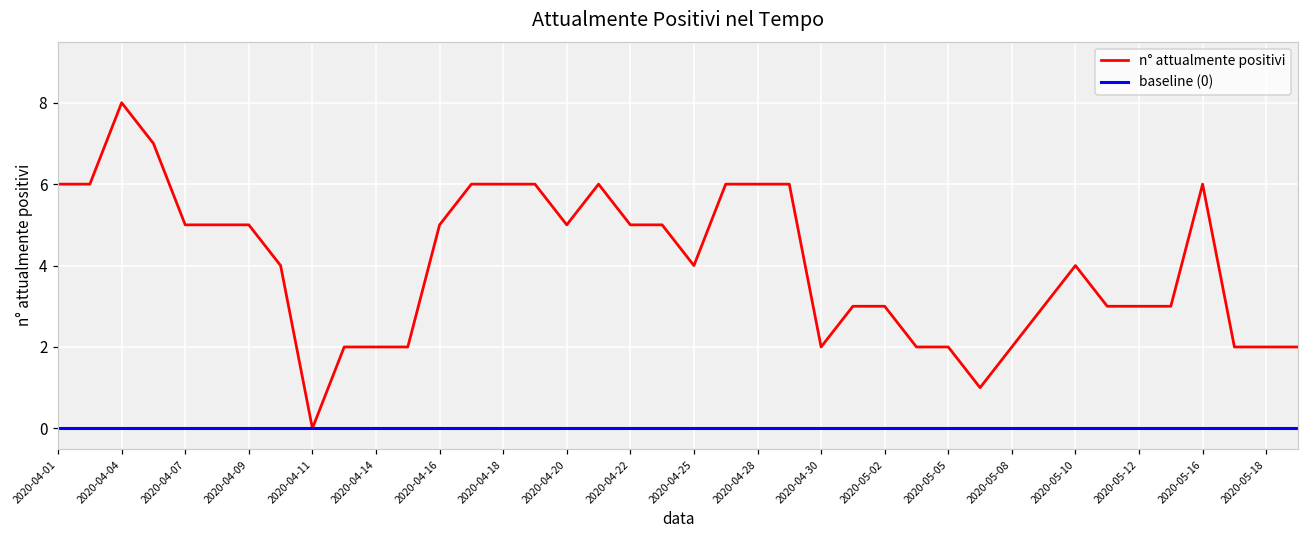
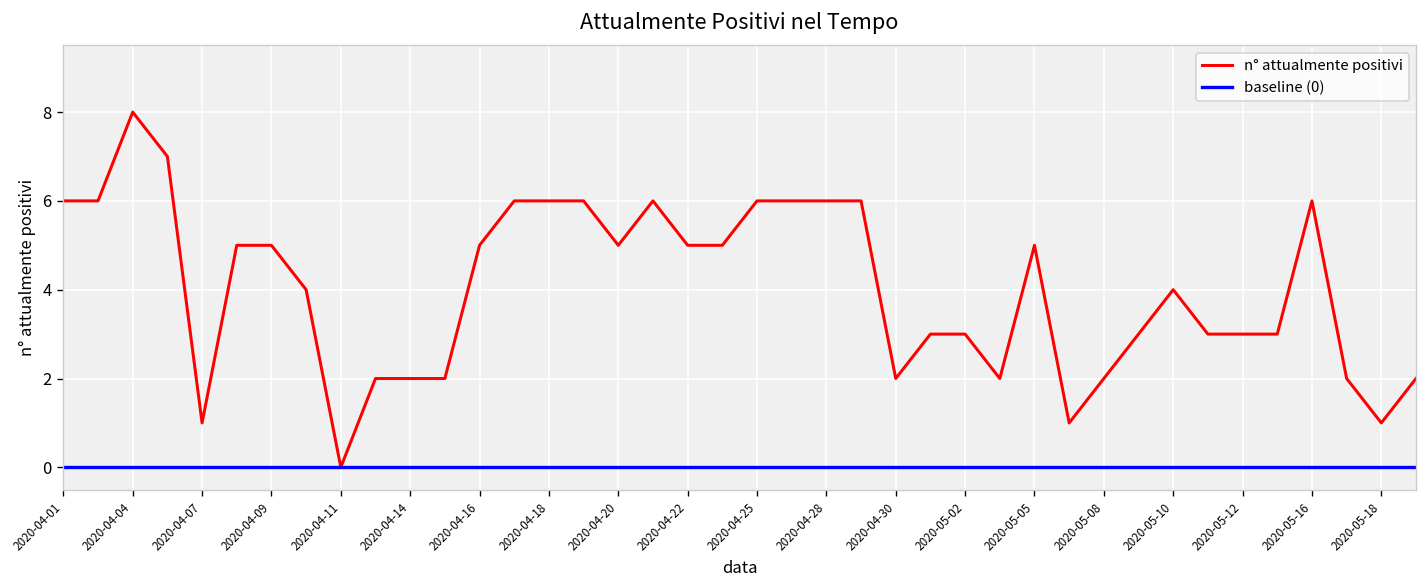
2020-04-07: 5 -> 1
2020-04-25: 4 -> 6
2020-05-05: 2 -> 5
2020-05-18: 2 -> 1
